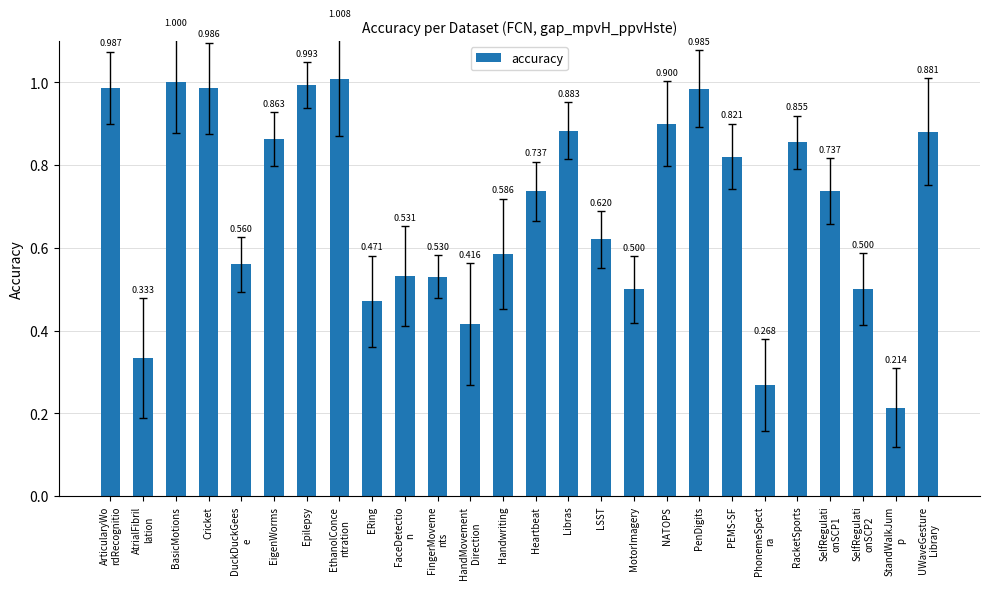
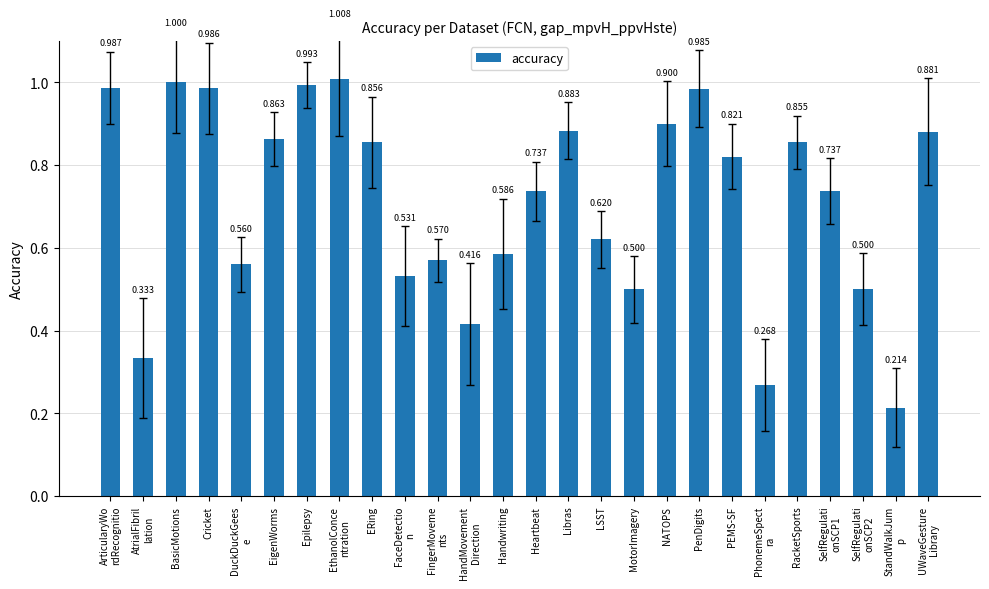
accuracy, ERing: 0.471 -> 0.856
accuracy, FingerMoveme nts: 0.530 -> 0.570
